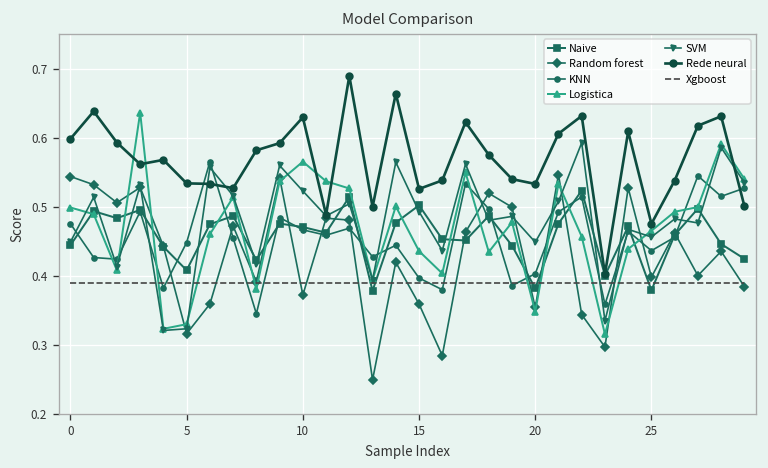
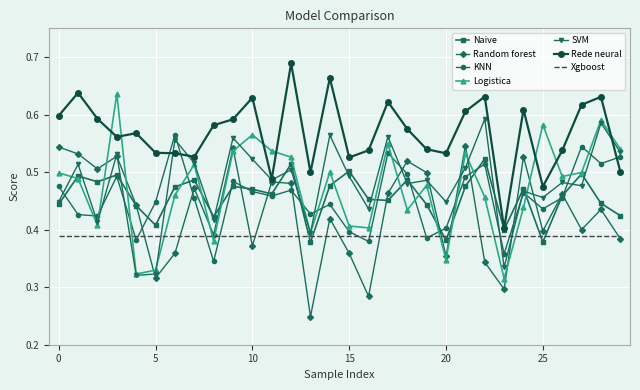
Logistica, 15: 0.44 -> 0.41
Logistica, 25: 0.46 -> 0.58
